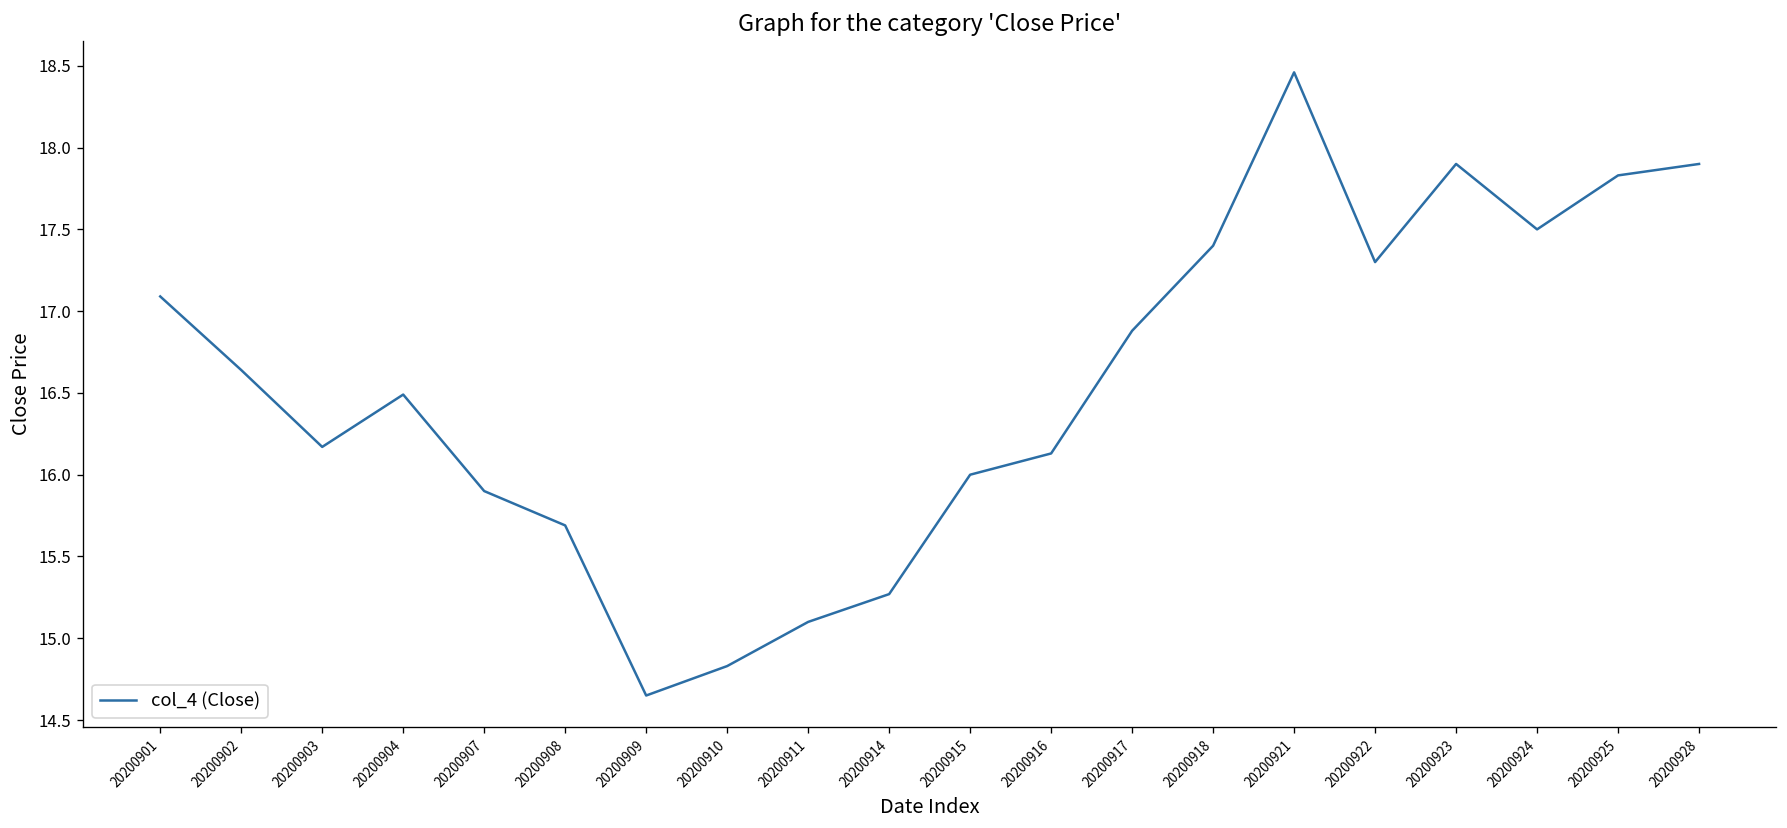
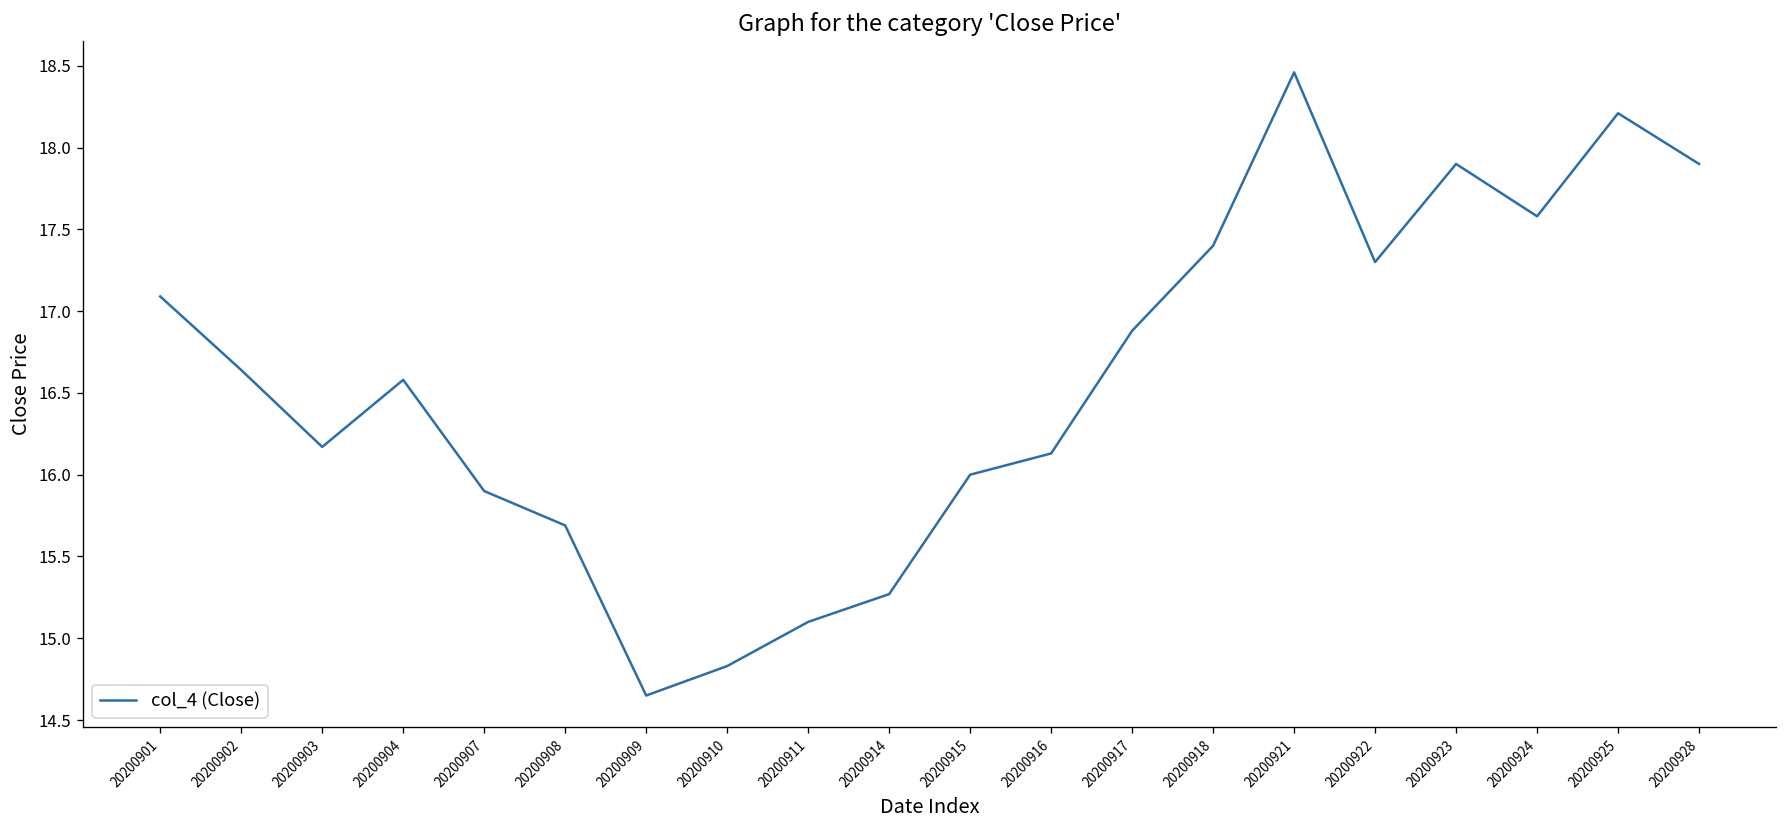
20200904: 16.49 -> 16.58
20200924: 17.50 -> 17.58
20200925: 17.83 -> 18.21
